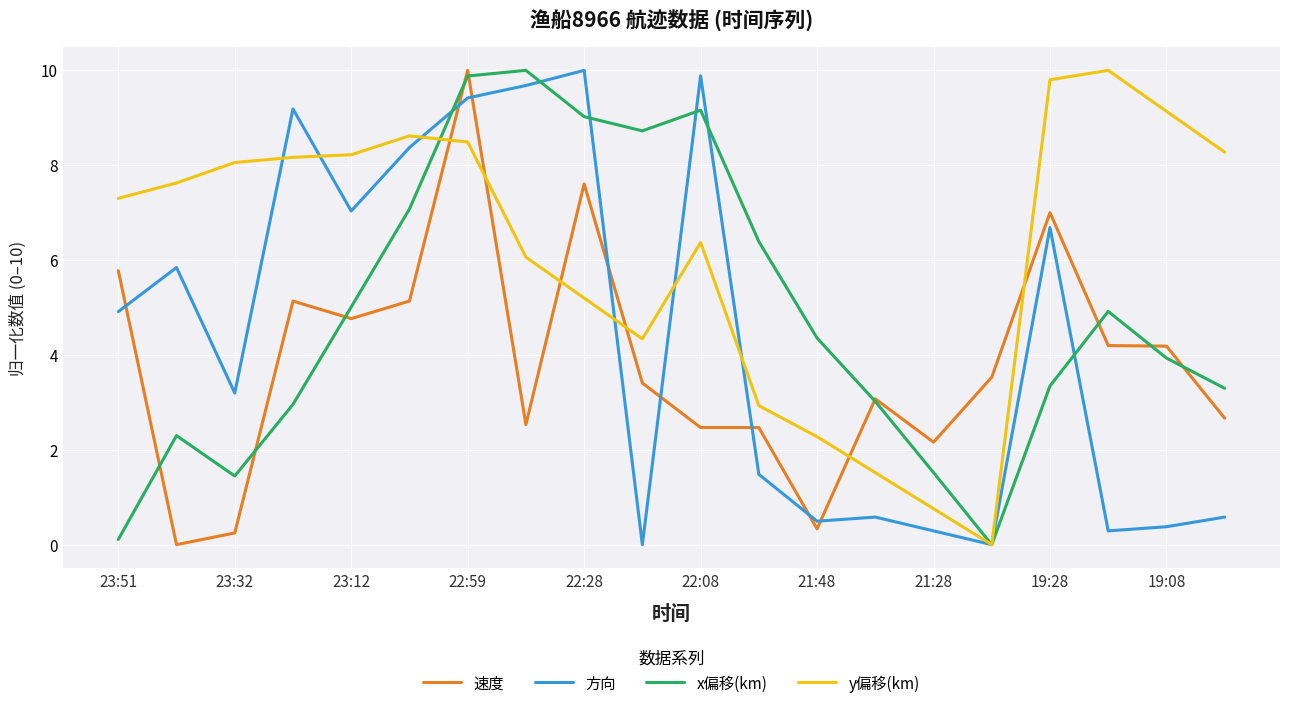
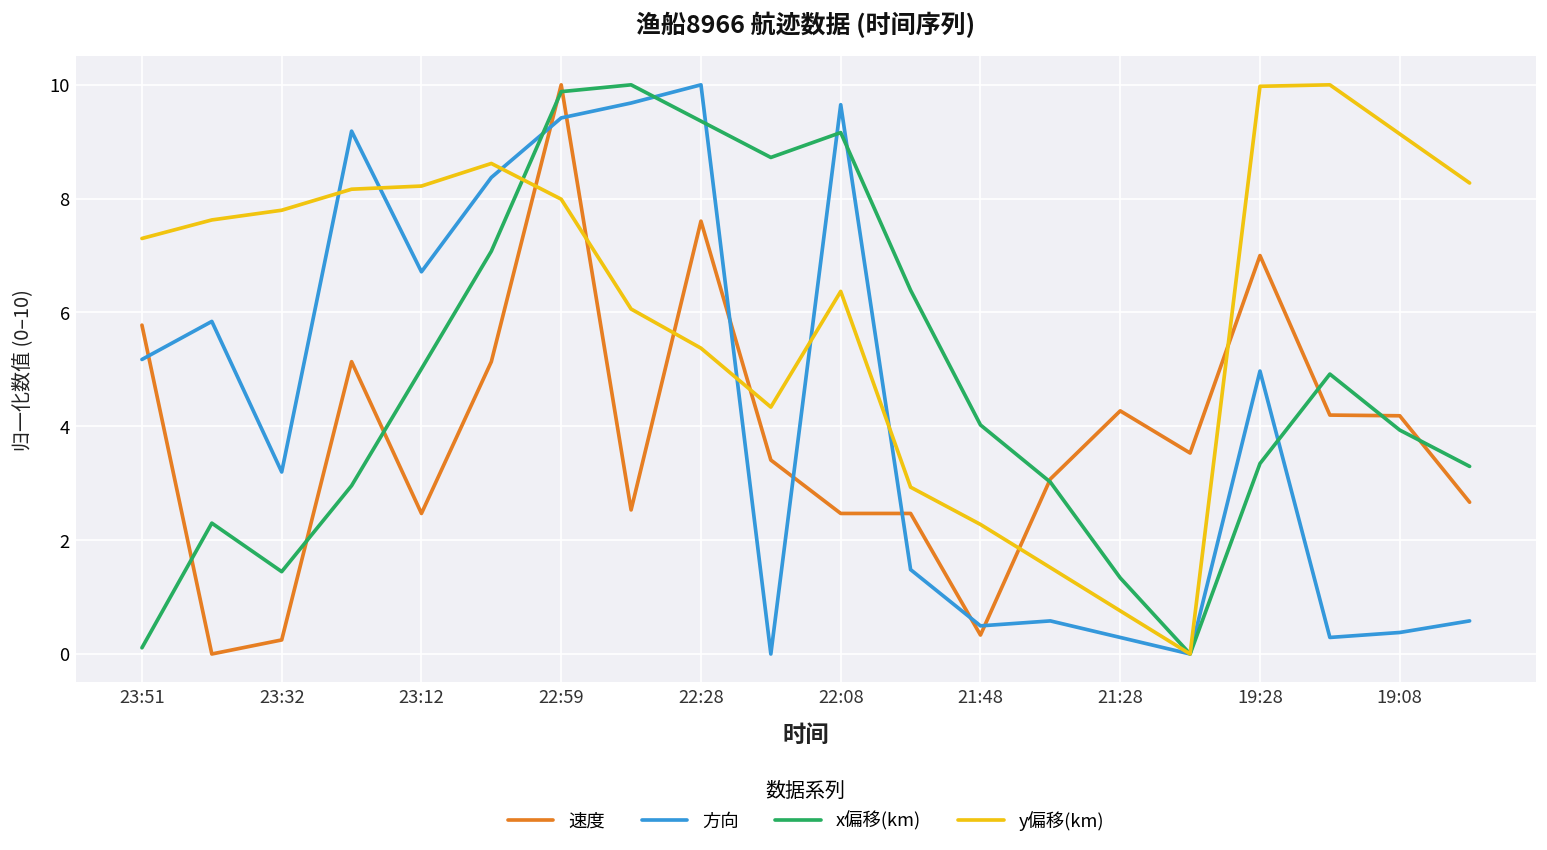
方向, 23:51: 4.9 -> 5.2
y偏移(km), 23:32: 8.1 -> 7.8
速度, 23:12: 4.8 -> 2.5
方向, 23:12: 7.0 -> 6.7
y偏移(km), 22:59: 8.5 -> 8.0
x偏移(km), 22:28: 9.0 -> 9.4
y偏移(km), 22:28: 5.2 -> 5.4
方向, 22:08: 9.9 -> 9.7
x偏移(km), 21:48: 4.4 -> 4.0
速度, 21:28: 2.2 -> 4.3
x偏移(km), 21:28: 1.5 -> 1.3
方向, 19:28: 6.7 -> 5.0
y偏移(km), 19:28: 9.8 -> 10.0
